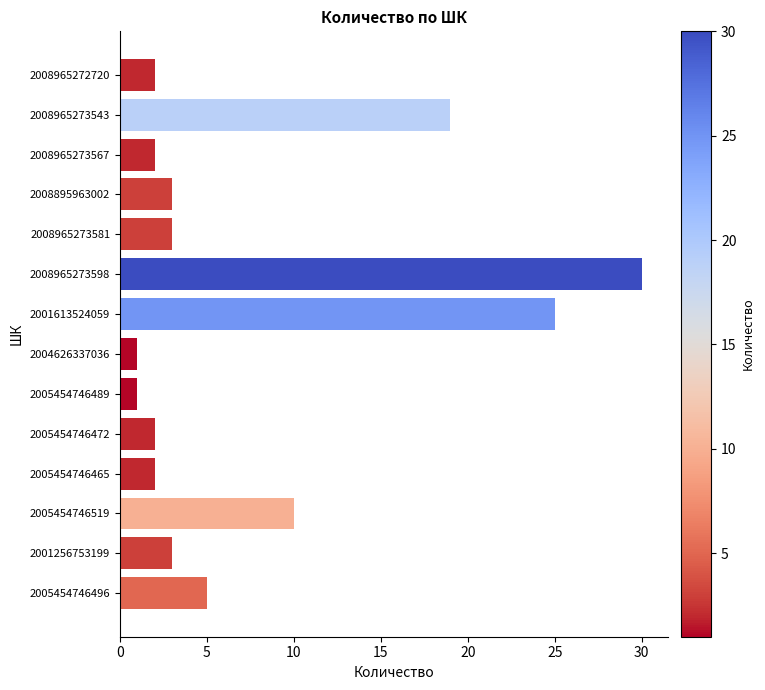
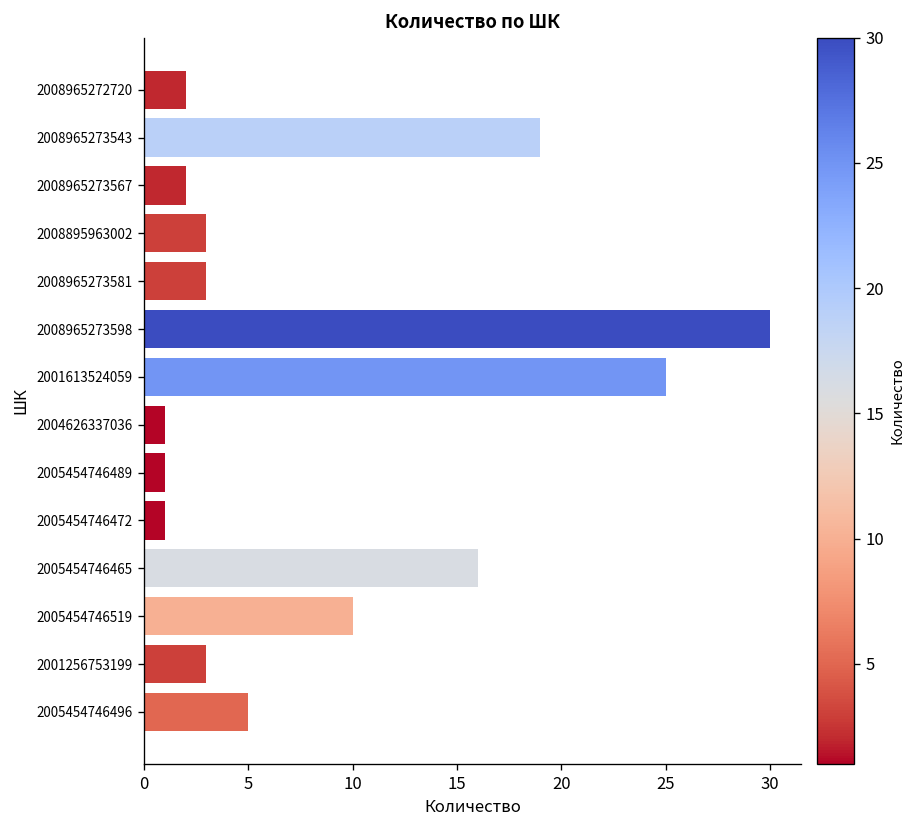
2005454746472: 2 -> 1
2005454746465: 2 -> 16
